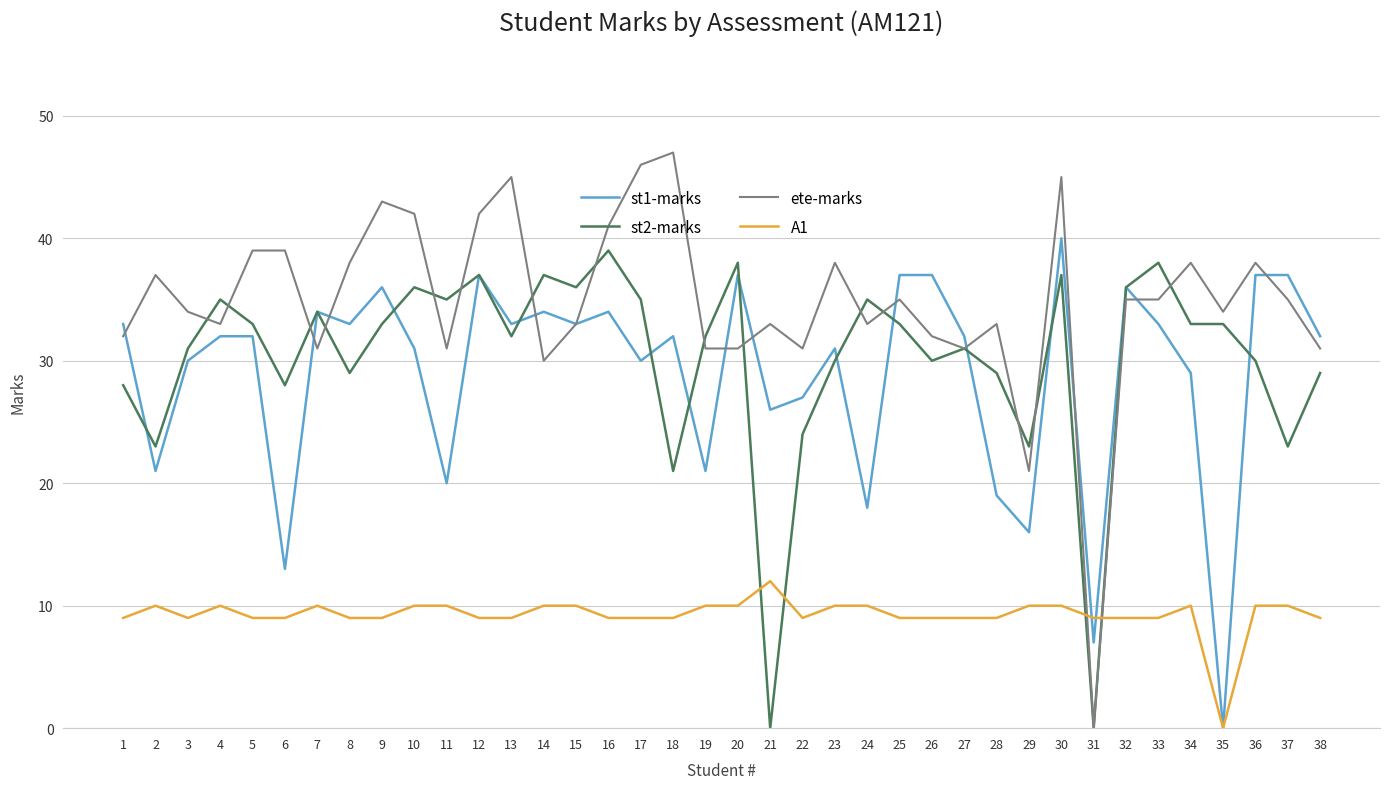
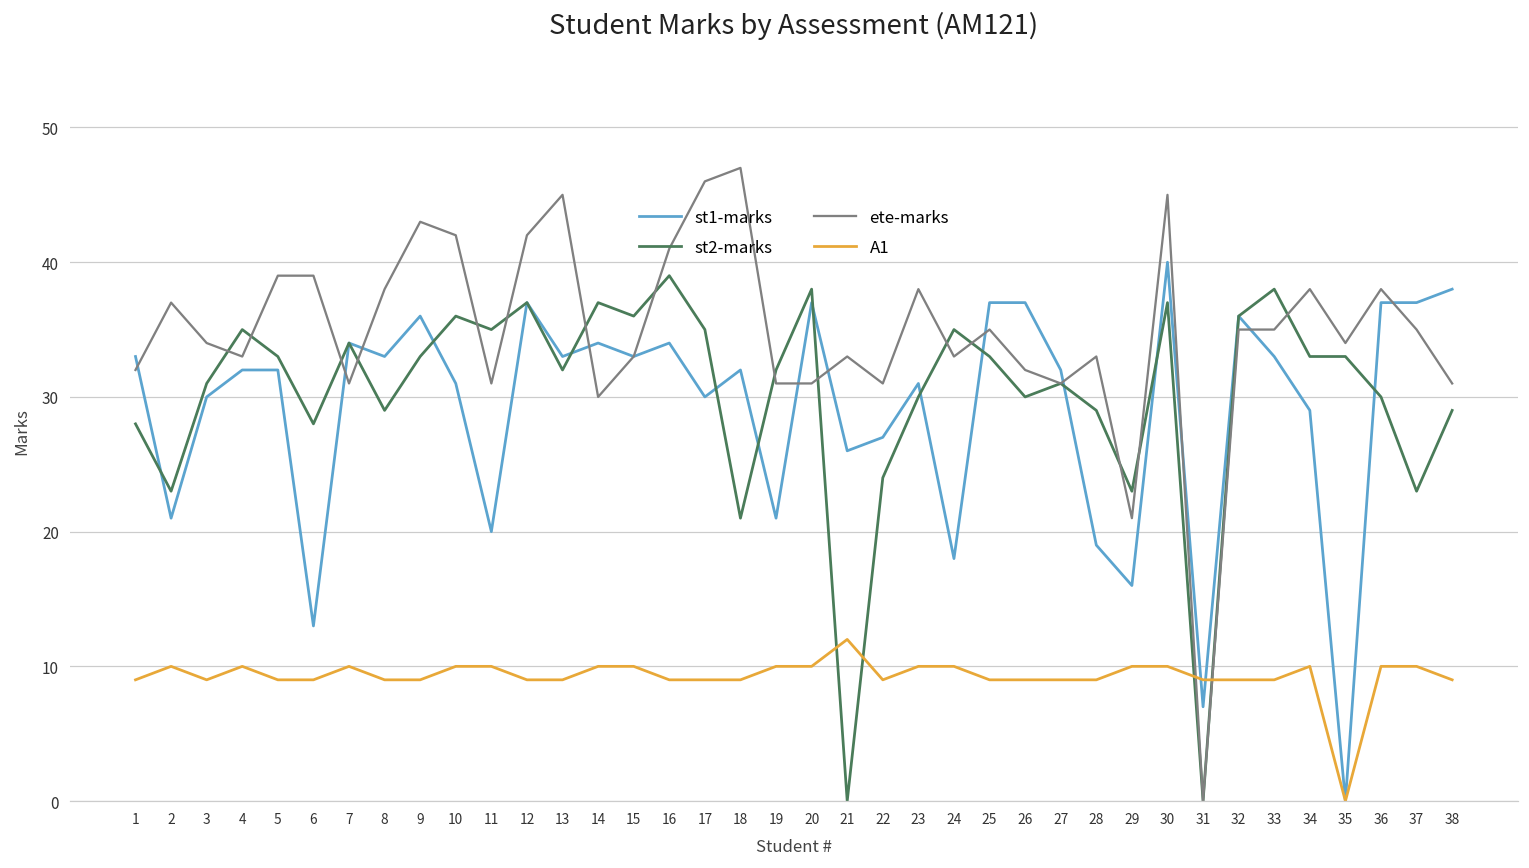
st1-marks, 38: 32 -> 38
